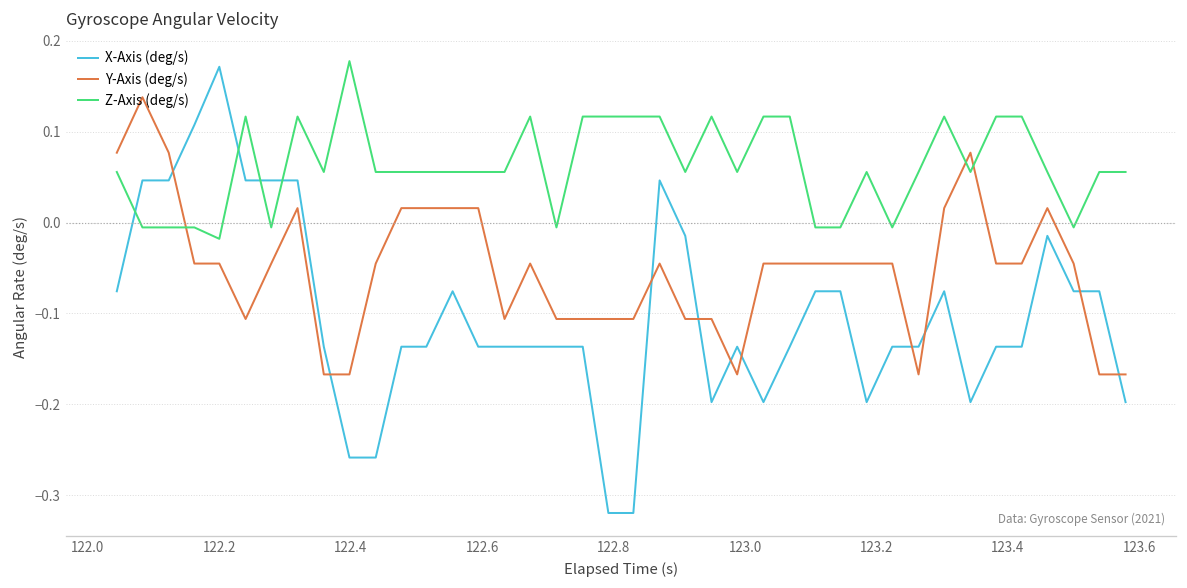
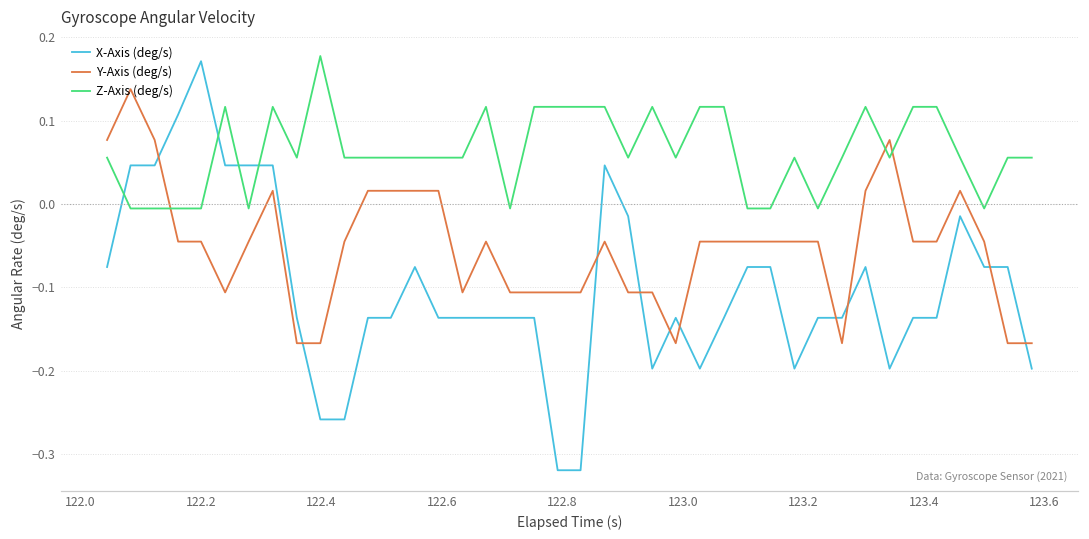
Z-Axis (deg/s), 122.2: -0.02 -> -0.01
